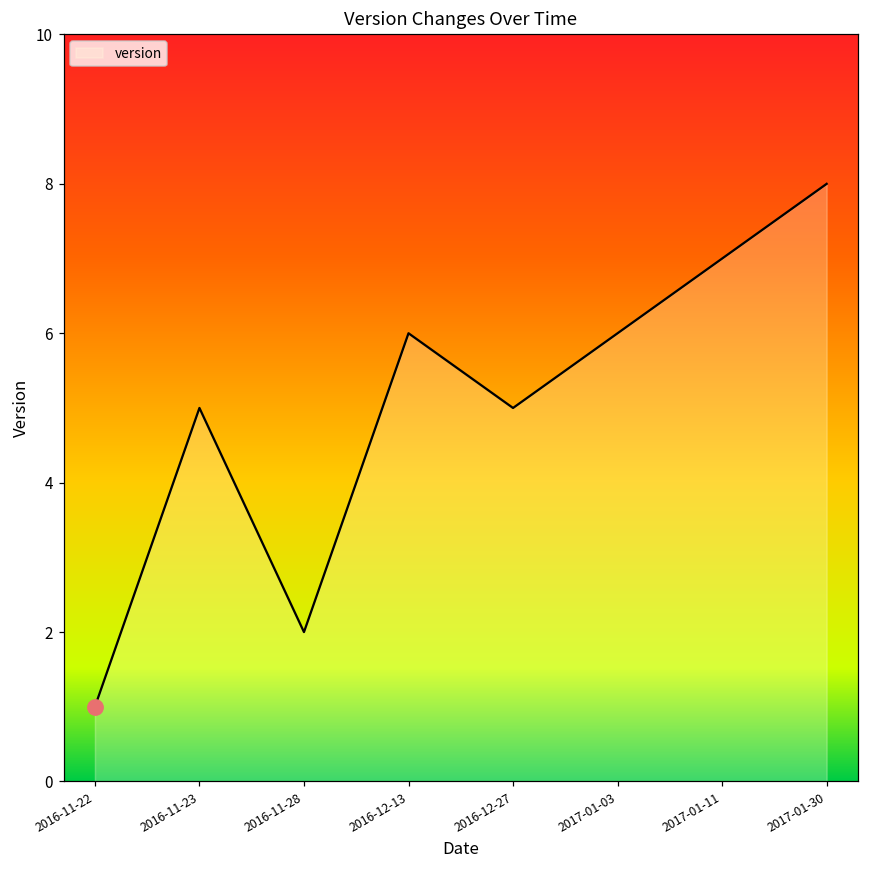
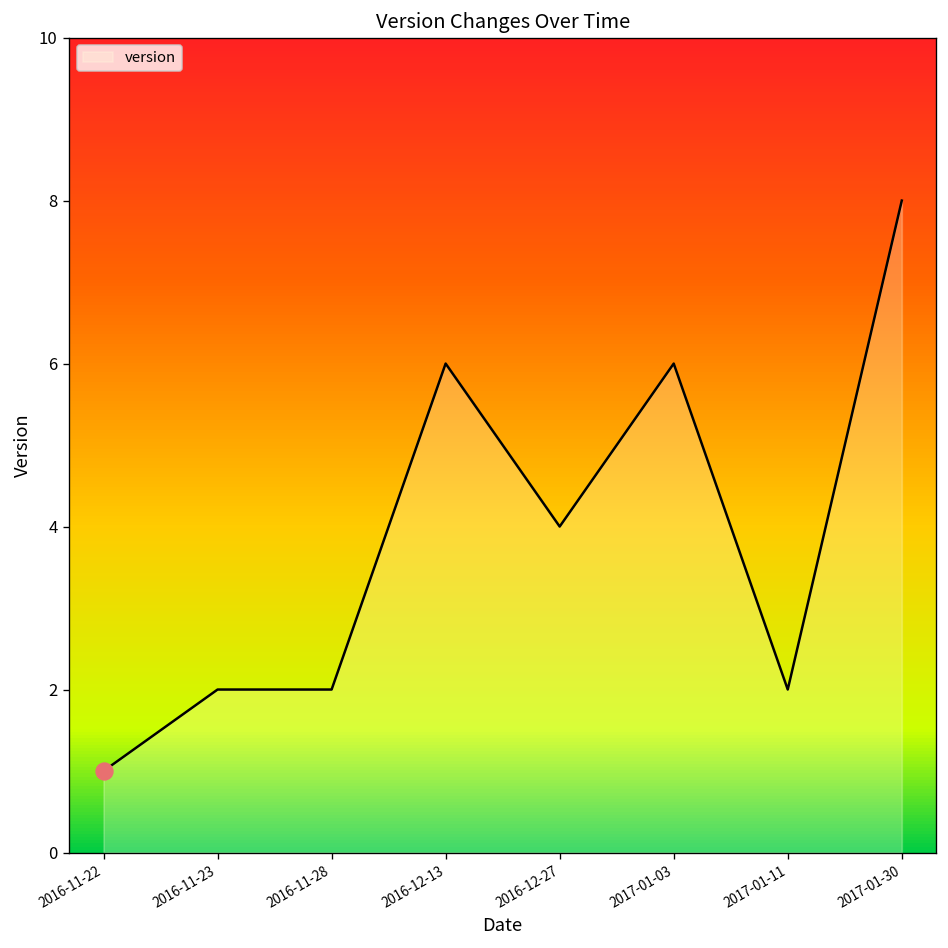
version, 2016-11-23: 5 -> 2
version, 2016-12-27: 5 -> 4
version, 2017-01-11: 7 -> 2
